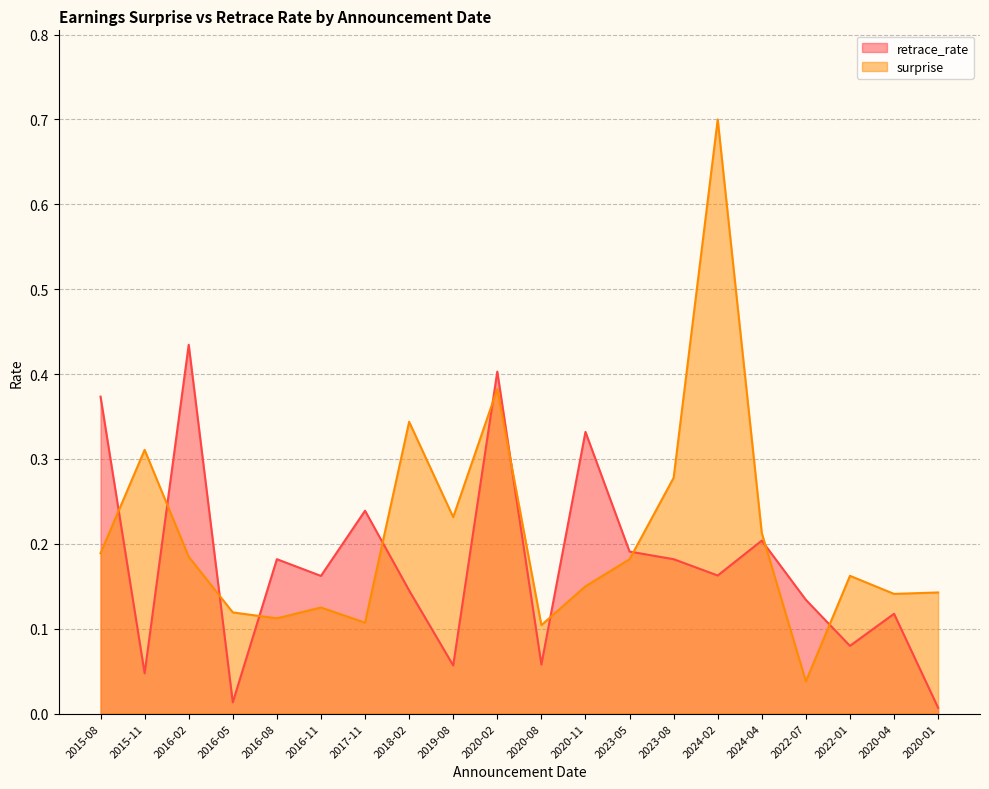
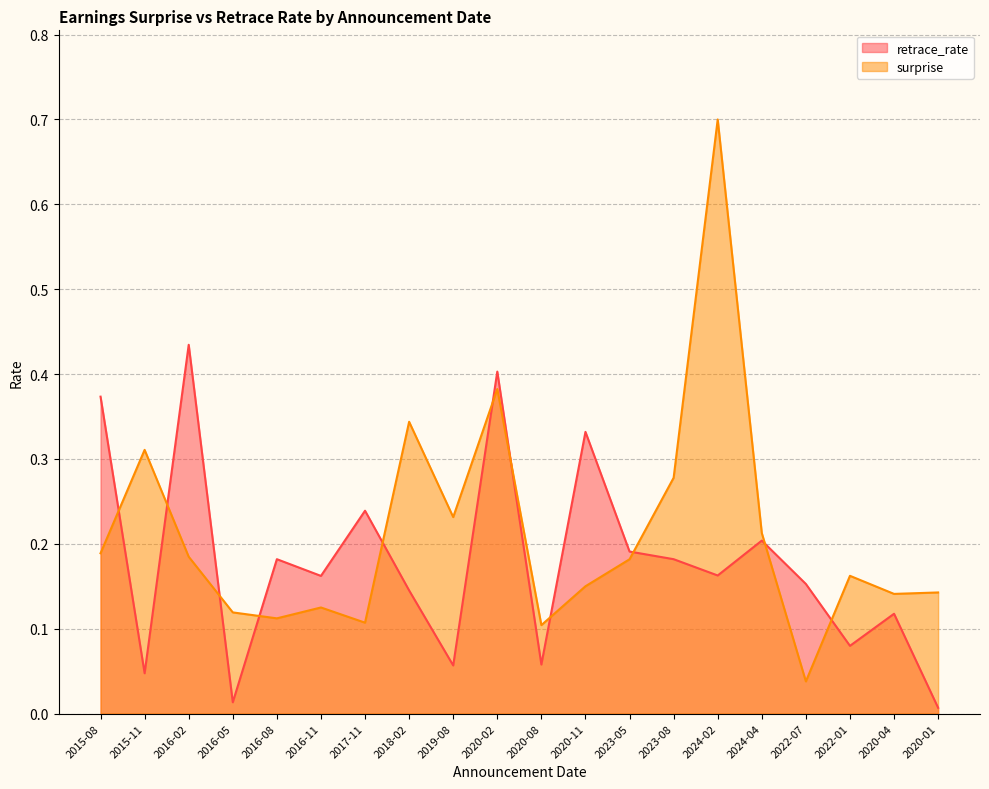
retrace_rate, 2022-07: 0.13 -> 0.15
